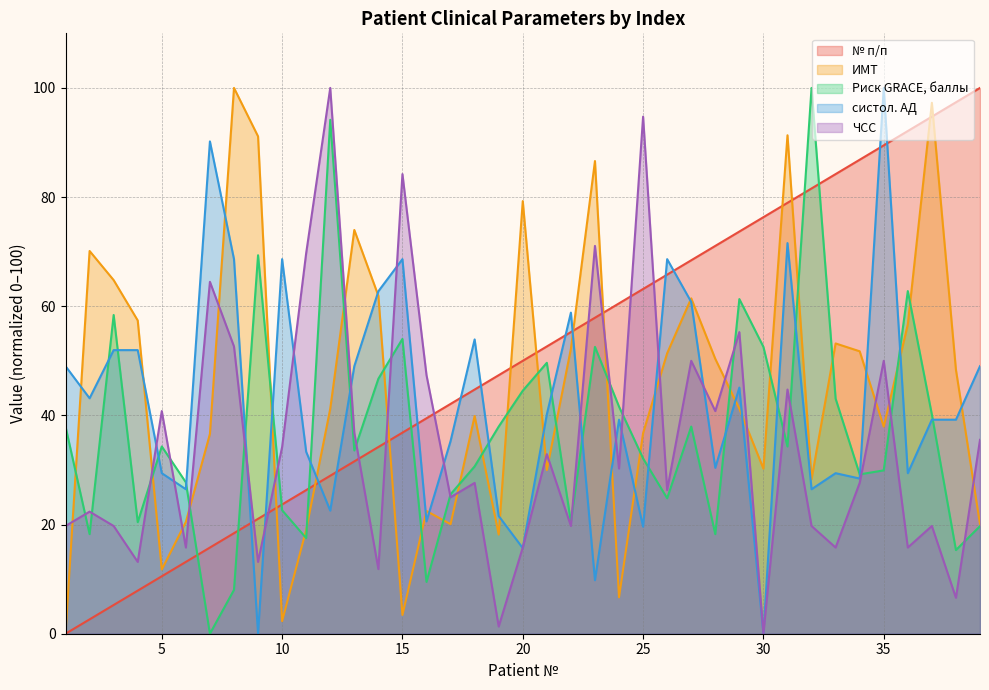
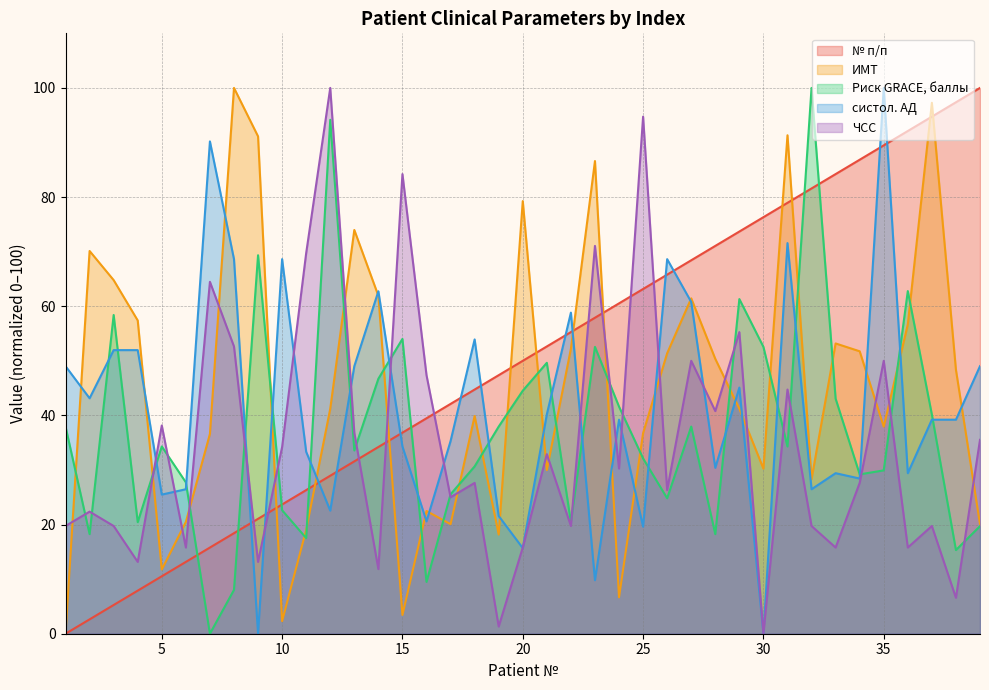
систол. АД, 5: 29 -> 25
ЧСС, 5: 41 -> 38
систол. АД, 15: 69 -> 34
